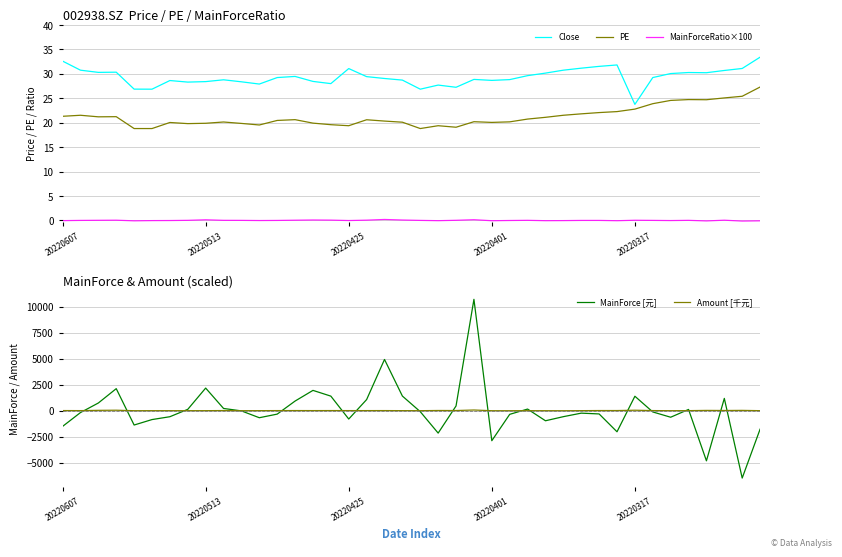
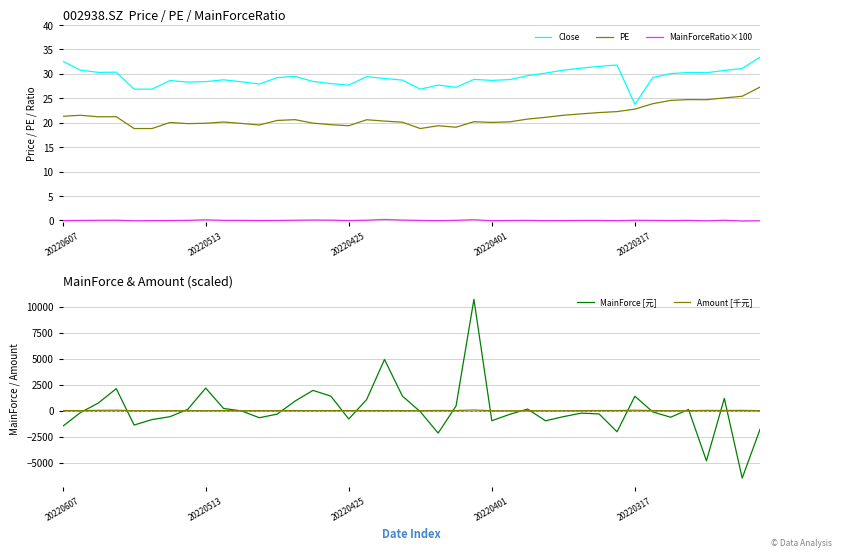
002938.SZ Price / PE / MainForceRatio, Close, 20220425: 31 -> 28
MainForce & Amount (scaled), MainForce [元], 20220401: -2900 -> -900
